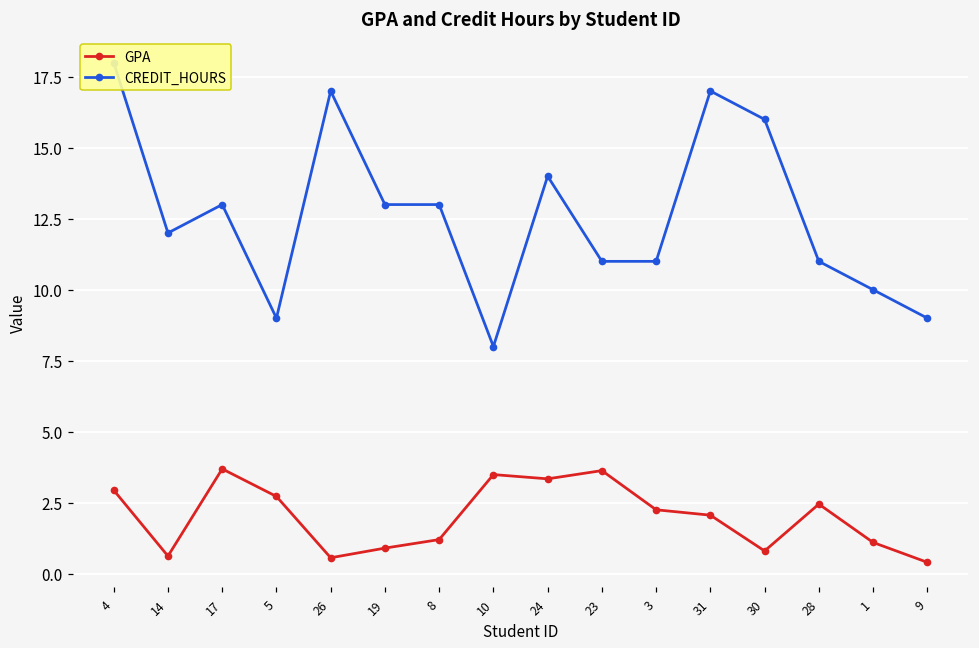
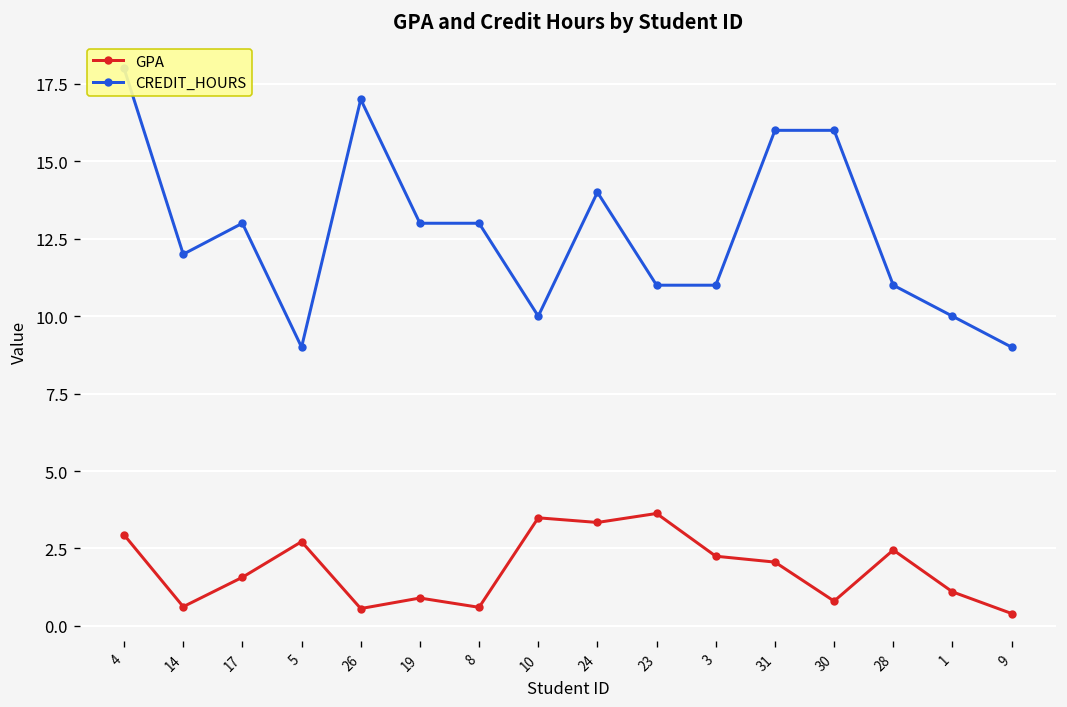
GPA, 17: 3.7 -> 1.6
GPA, 8: 1.2 -> 0.6
CREDIT_HOURS, 10: 8 -> 10
CREDIT_HOURS, 31: 17 -> 16
